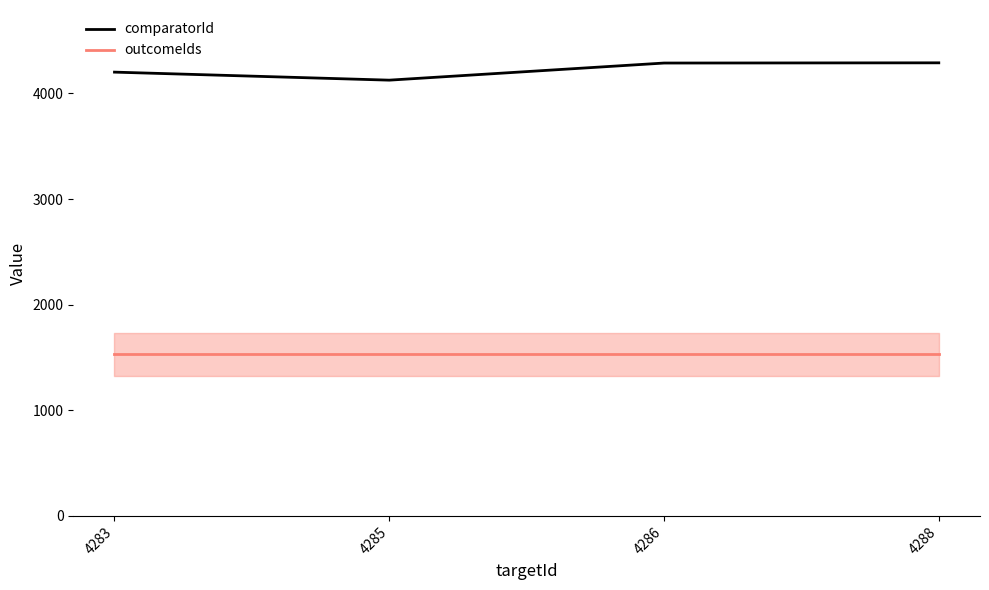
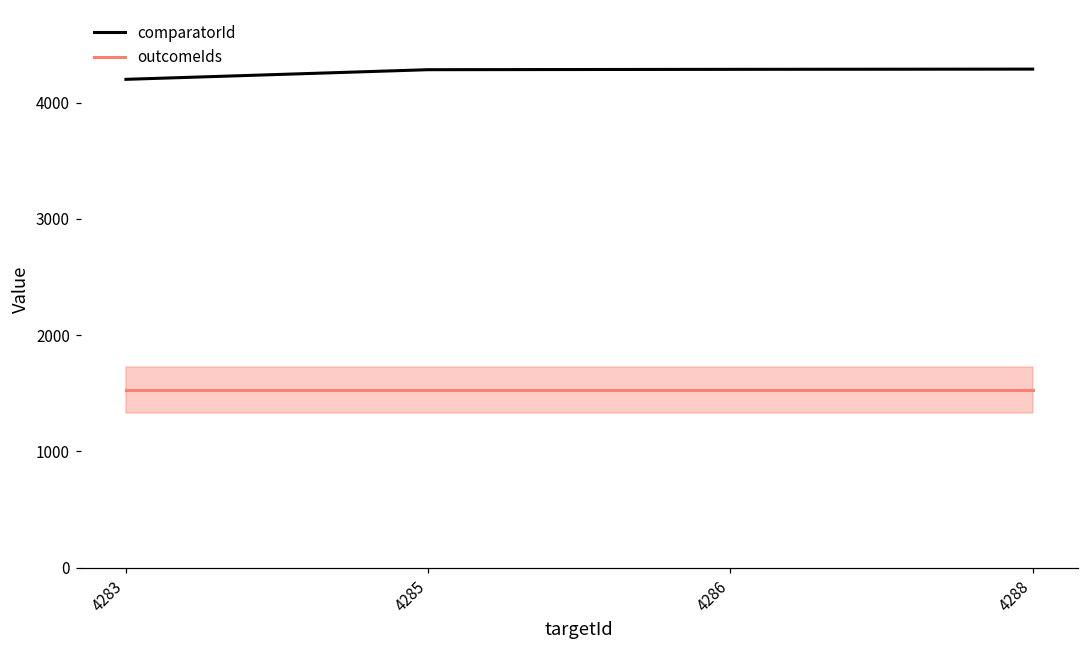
comparatorId, 4285: 4130 -> 4280
